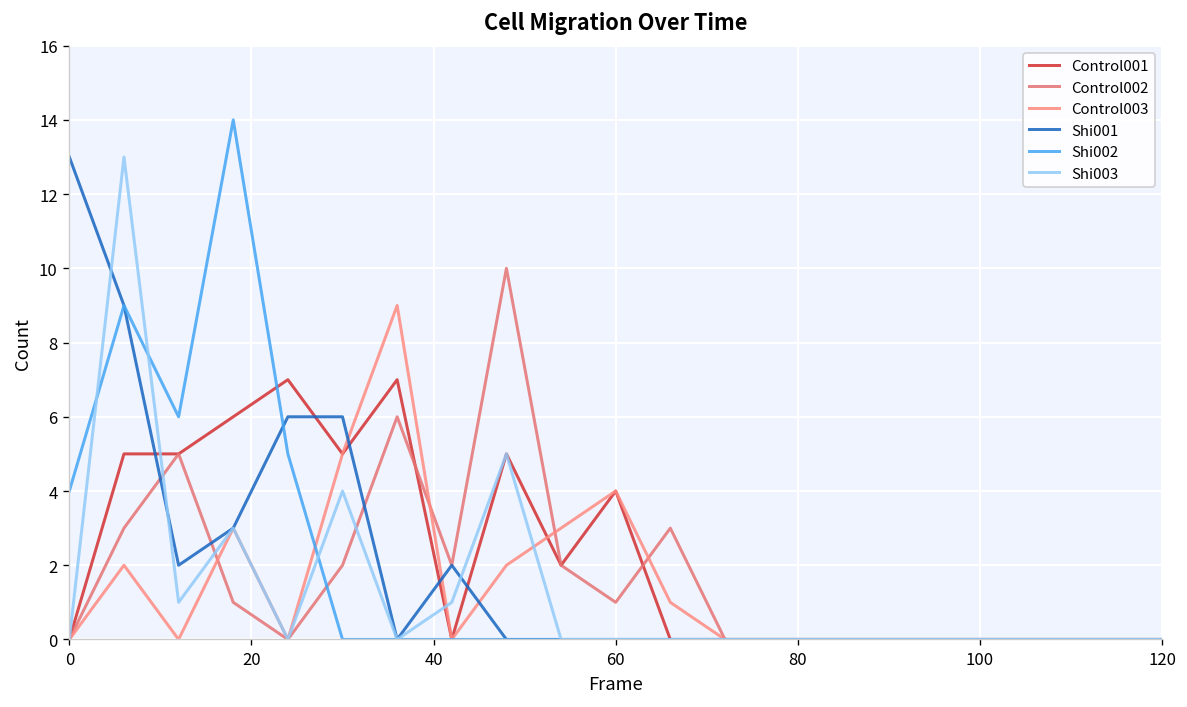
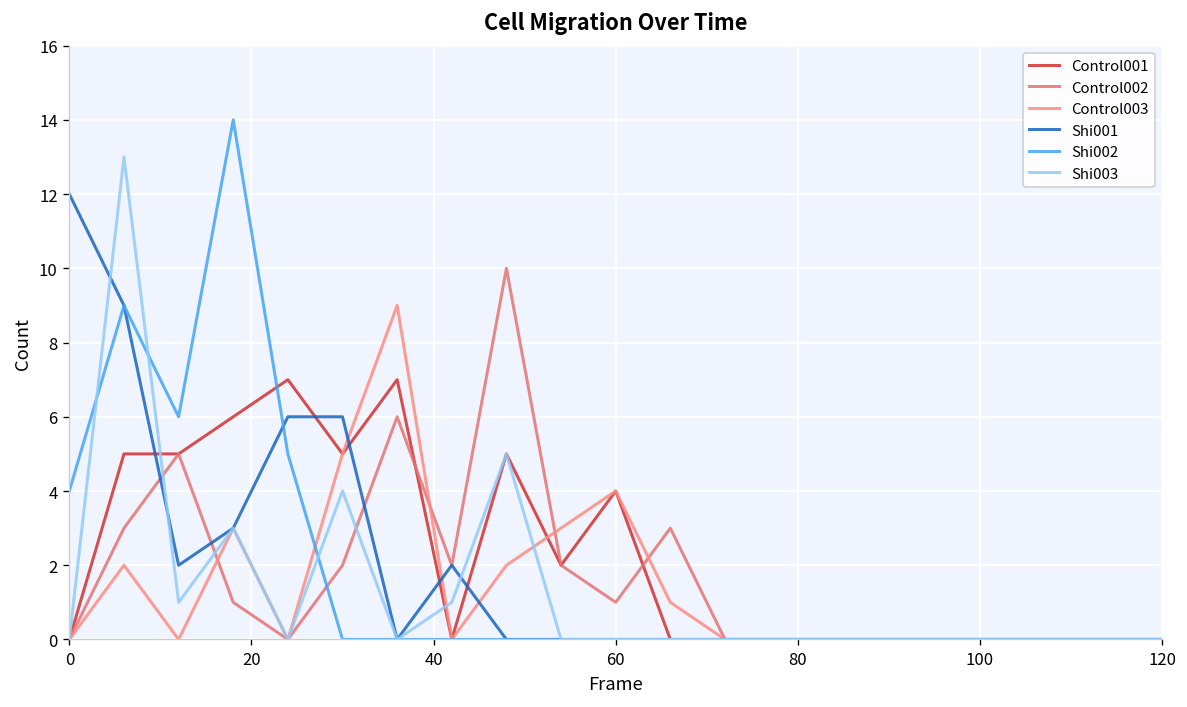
Shi001, 0: 13 -> 12
